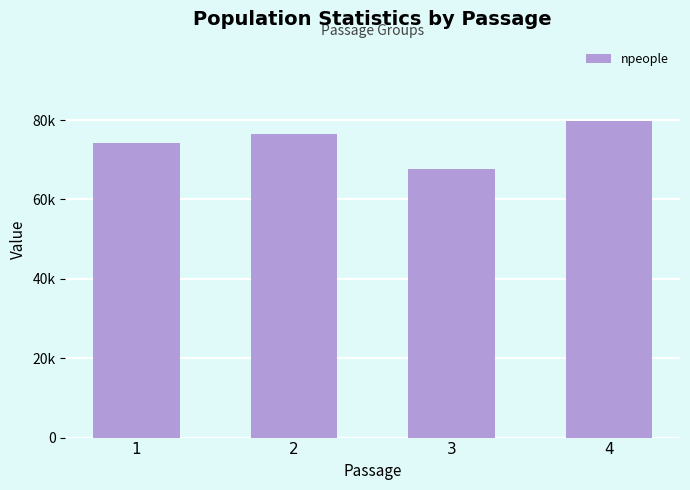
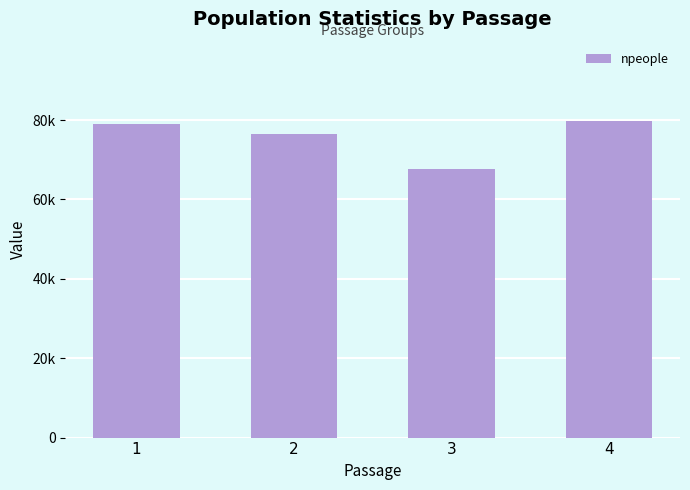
1: 74000 -> 79000
